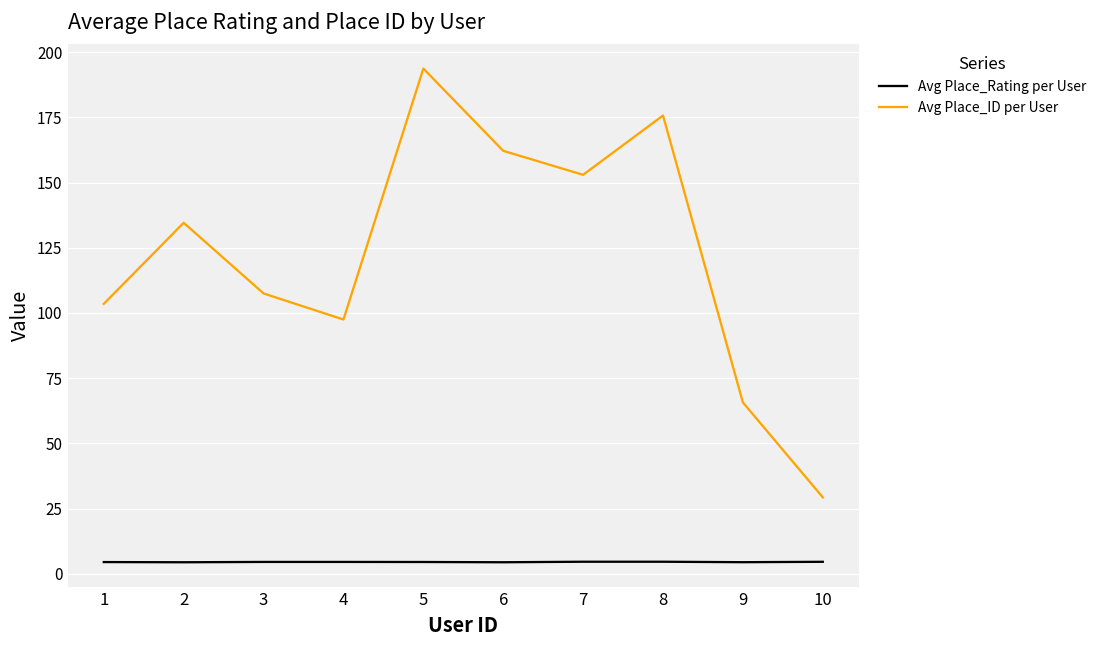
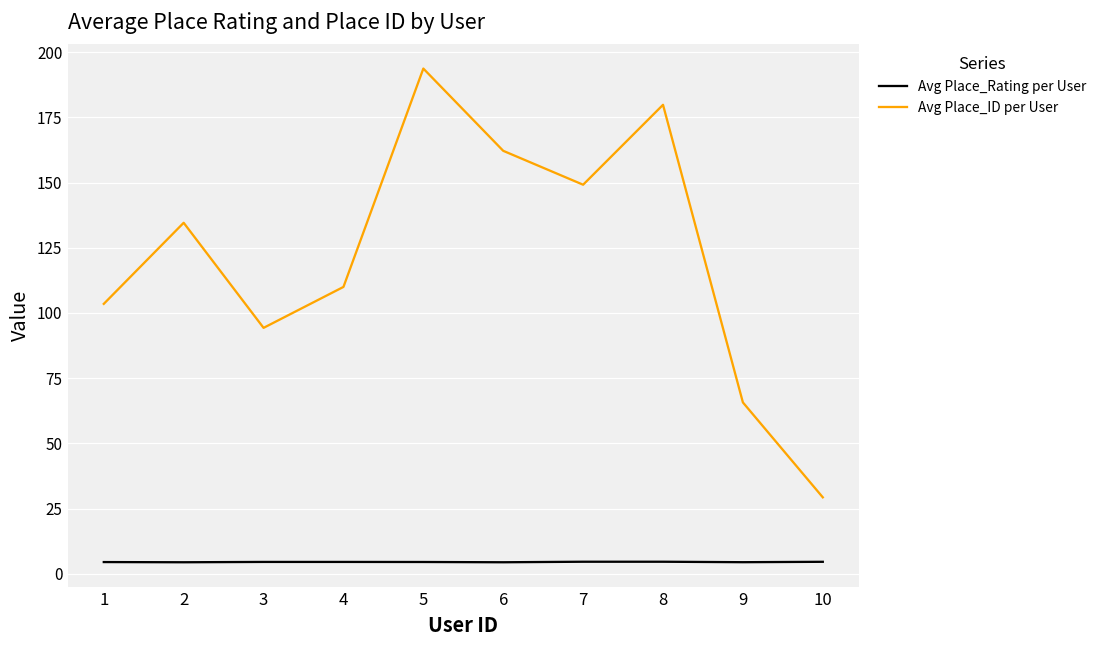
Avg Place_ID per User, 3: 108 -> 94
Avg Place_ID per User, 4: 98 -> 110
Avg Place_ID per User, 7: 153 -> 149
Avg Place_ID per User, 8: 176 -> 180
